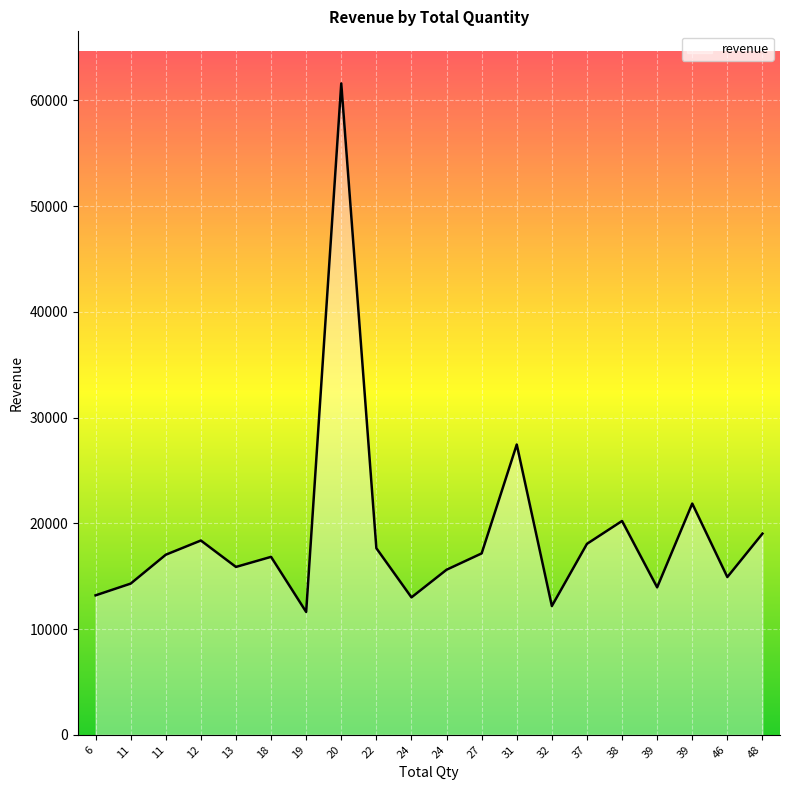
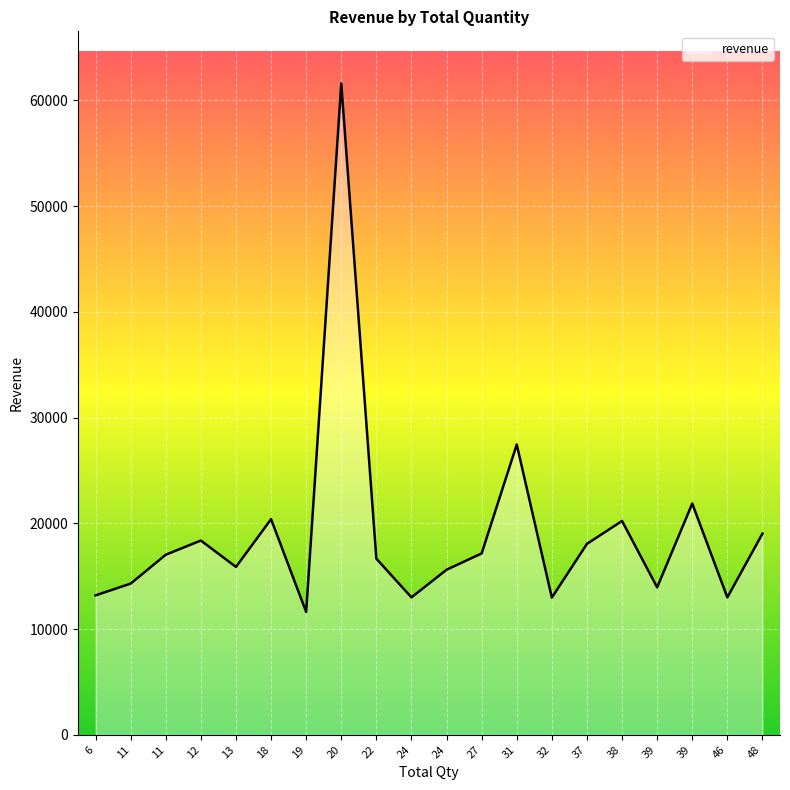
18: 16800 -> 20400
22: 17600 -> 16700
32: 12200 -> 13000
46: 14900 -> 13000
